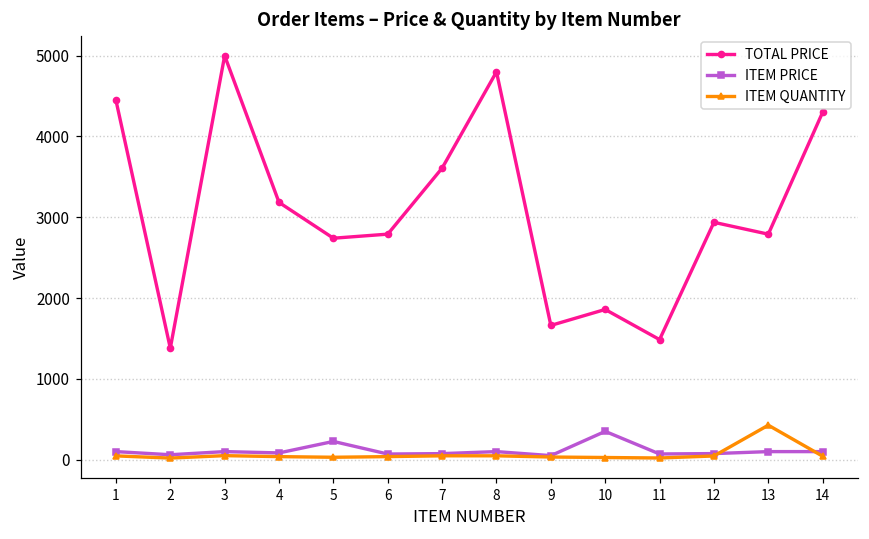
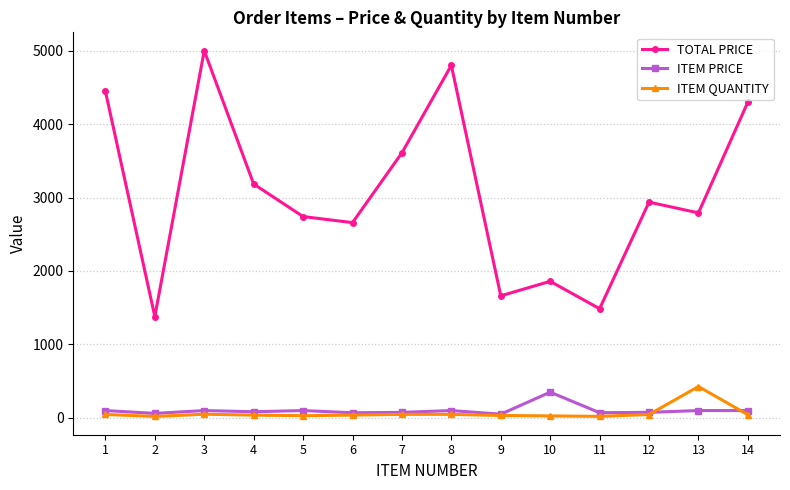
ITEM PRICE, 5: 200 -> 100
TOTAL PRICE, 6: 2800 -> 2700
